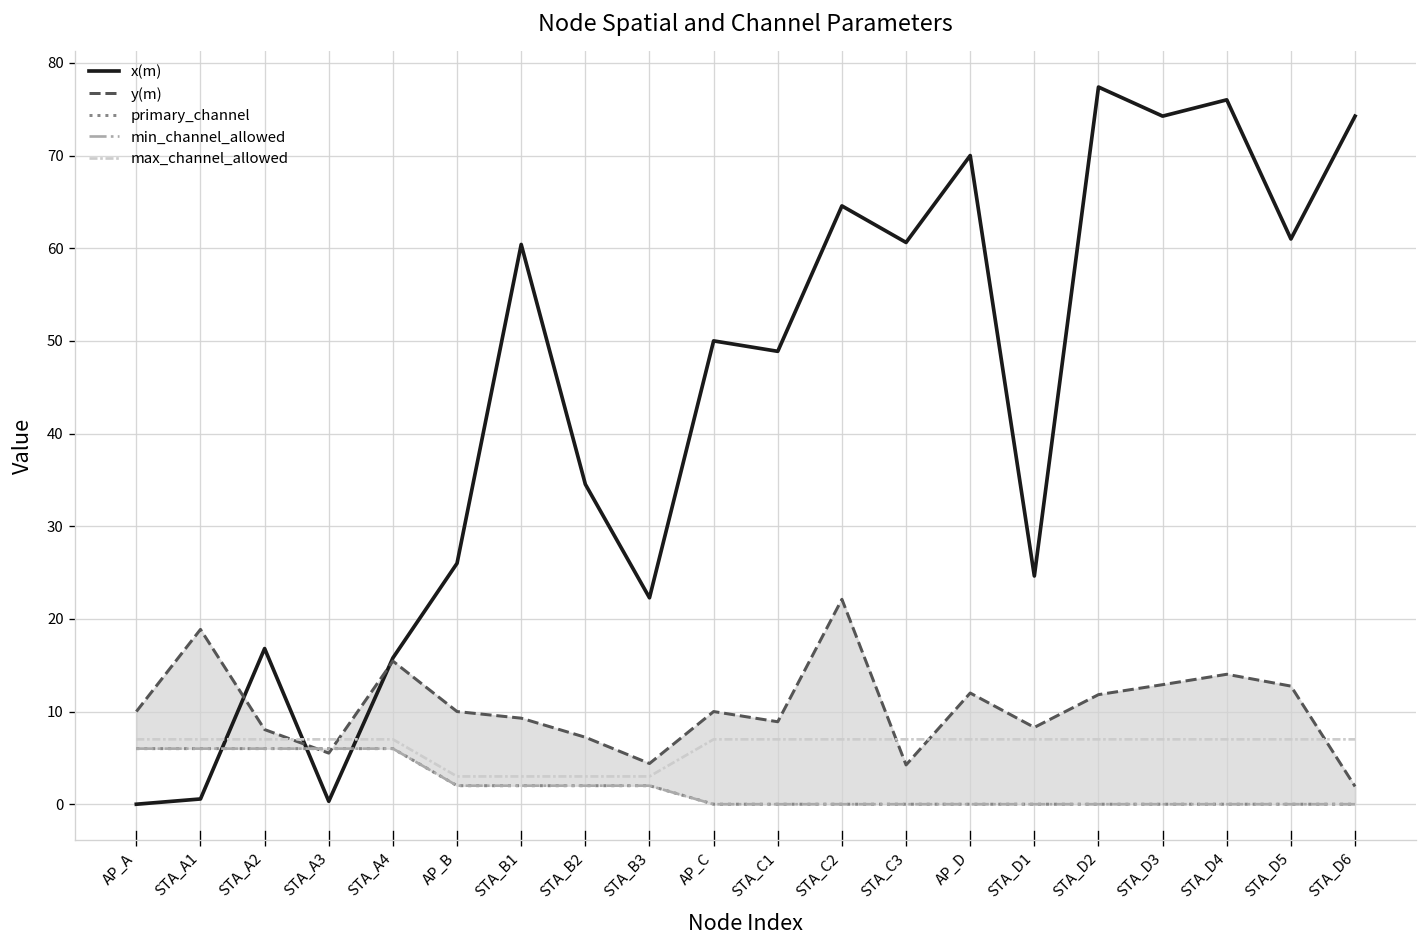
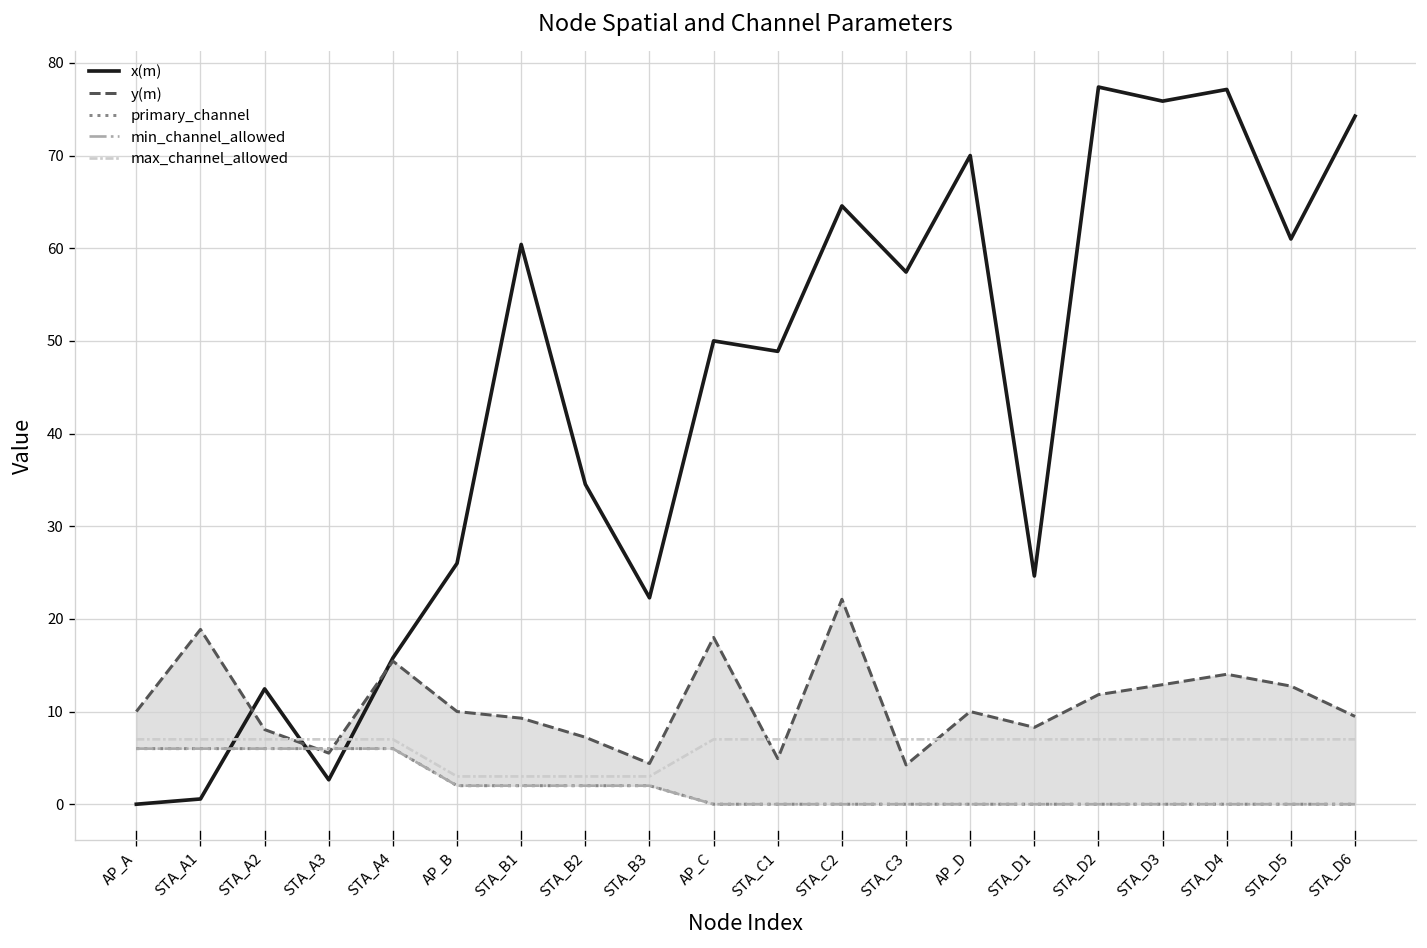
x(m), STA_A2: 17 -> 12
x(m), STA_A3: 0 -> 3
y(m), AP_C: 10 -> 18
y(m), STA_C1: 9 -> 5
x(m), STA_C3: 61 -> 57
y(m), AP_D: 12 -> 10
x(m), STA_D3: 74 -> 76
x(m), STA_D4: 76 -> 77
y(m), STA_D6: 2 -> 9
